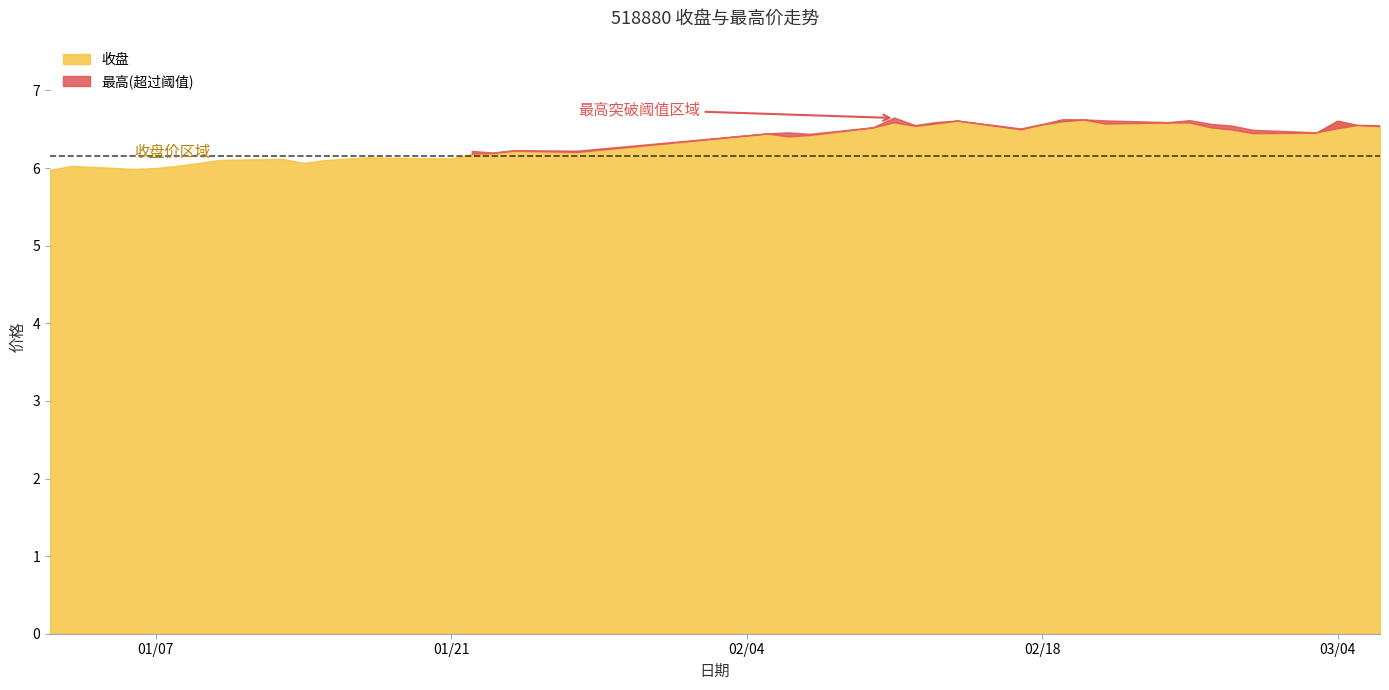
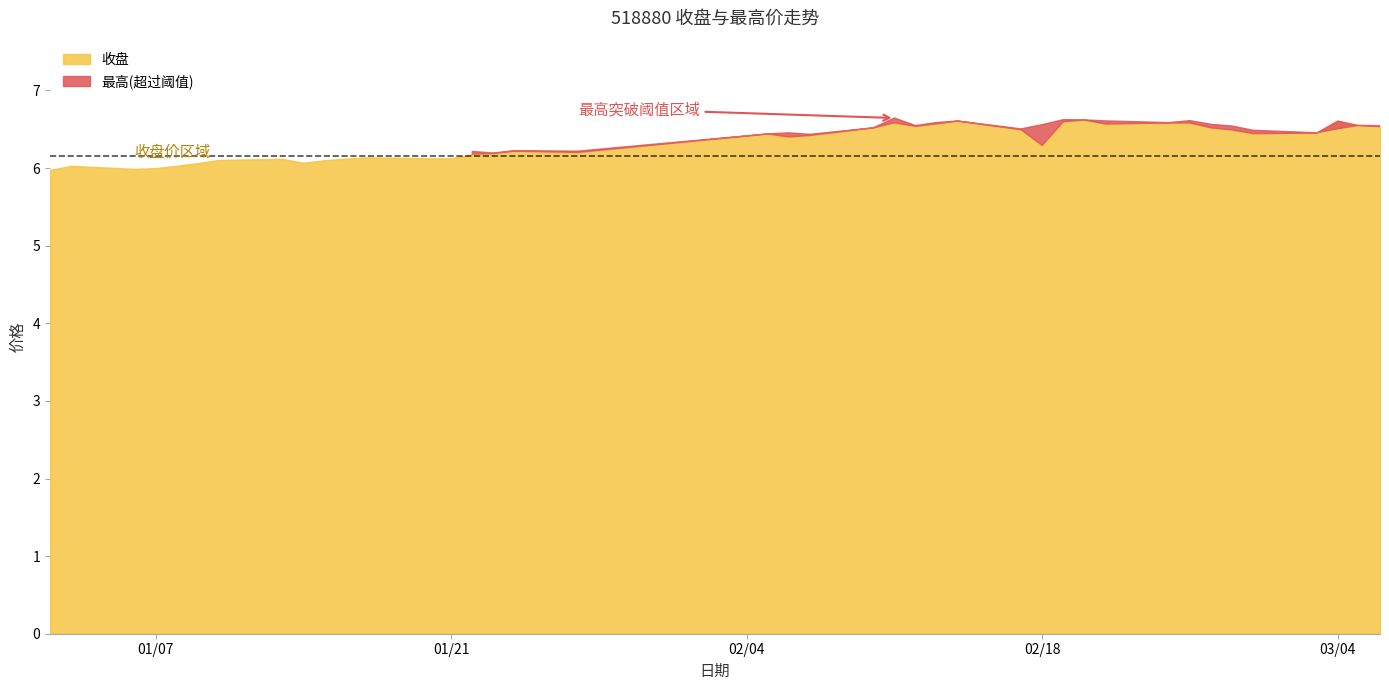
02/18: 6.6 -> 6.3
